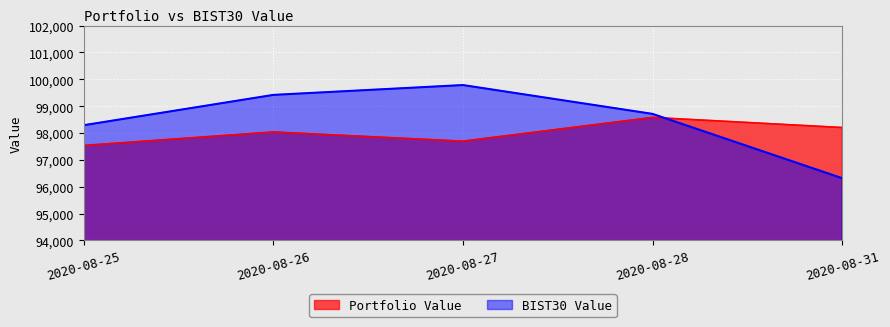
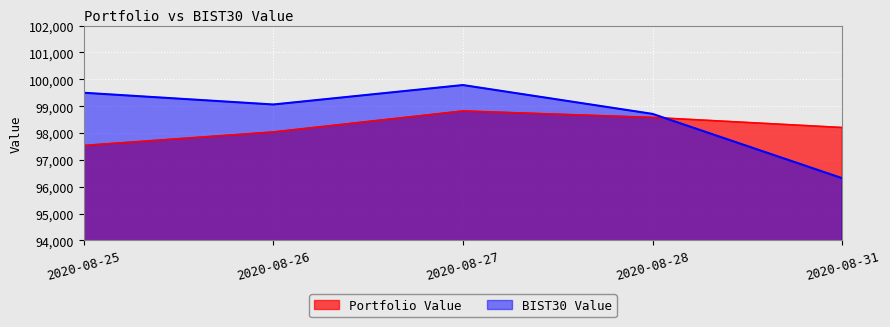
BIST30 Value, 2020-08-25: 98,300 -> 99,500
BIST30 Value, 2020-08-26: 99,400 -> 99,100
Portfolio Value, 2020-08-27: 97,700 -> 98,800
